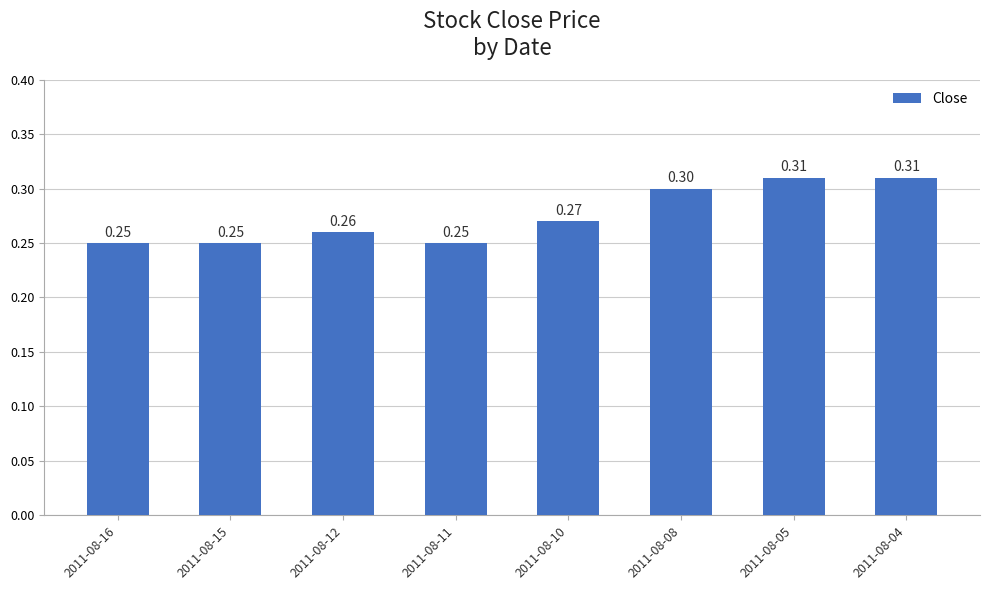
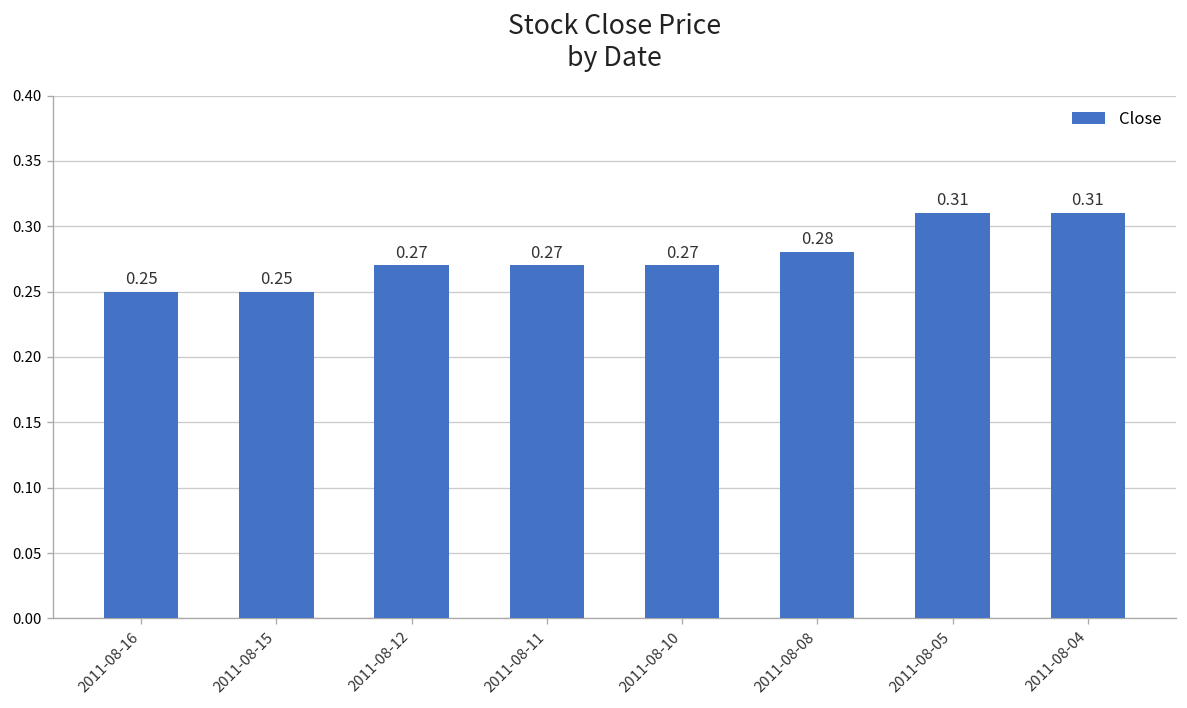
2011-08-12: 0.26 -> 0.27
2011-08-11: 0.25 -> 0.27
2011-08-08: 0.30 -> 0.28
